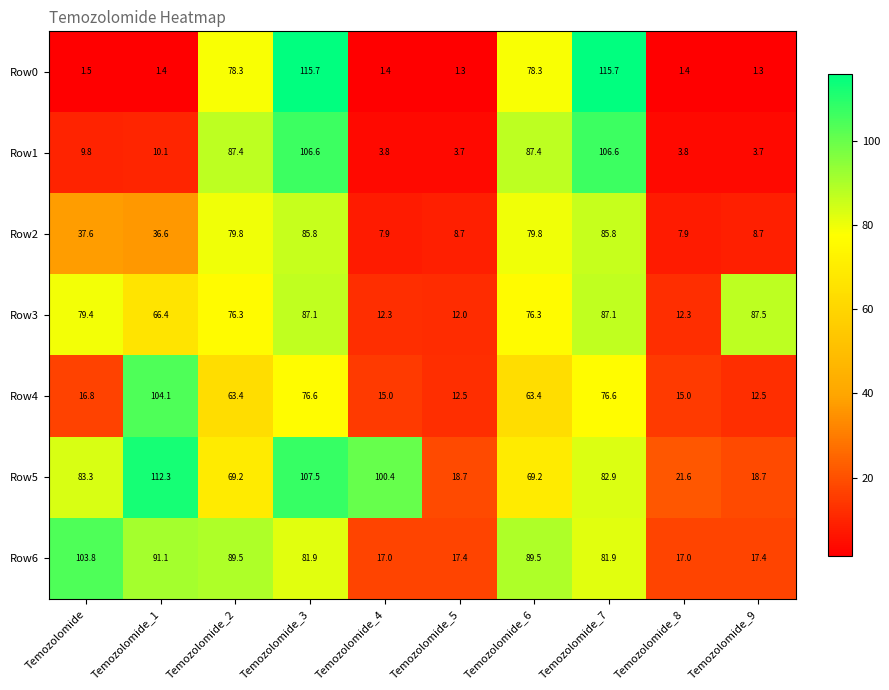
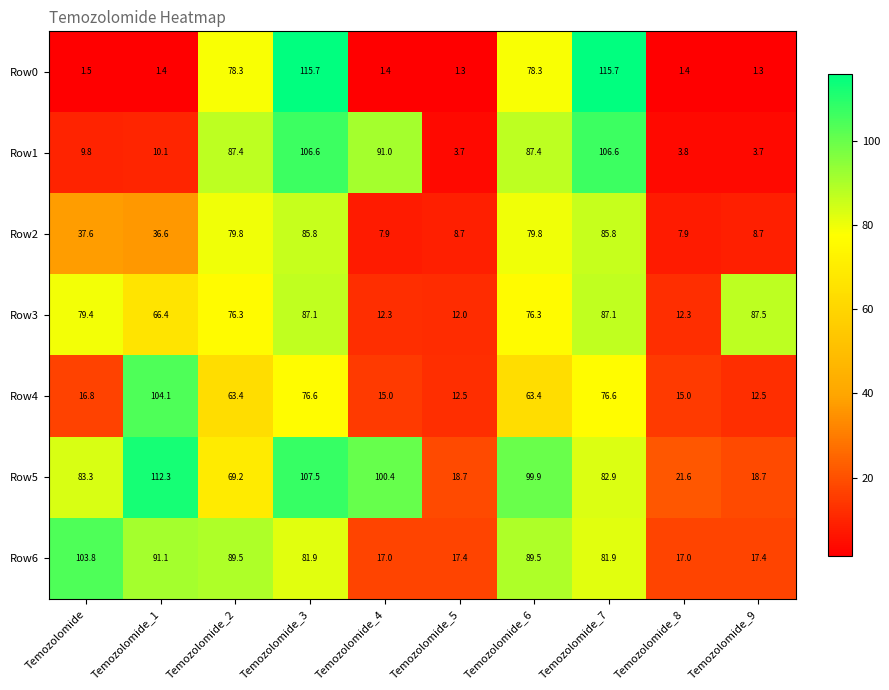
Row1, Temozolomide_4: 3.8 -> 91.0
Row5, Temozolomide_6: 69.2 -> 99.9
